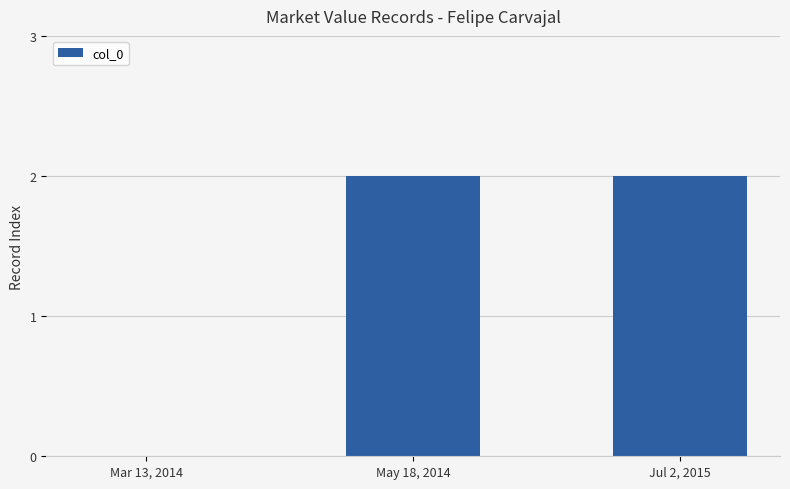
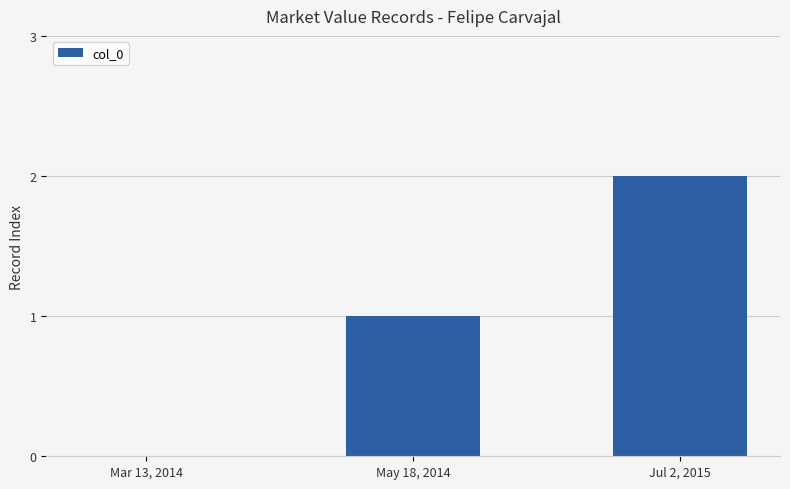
May 18, 2014: 2 -> 1
